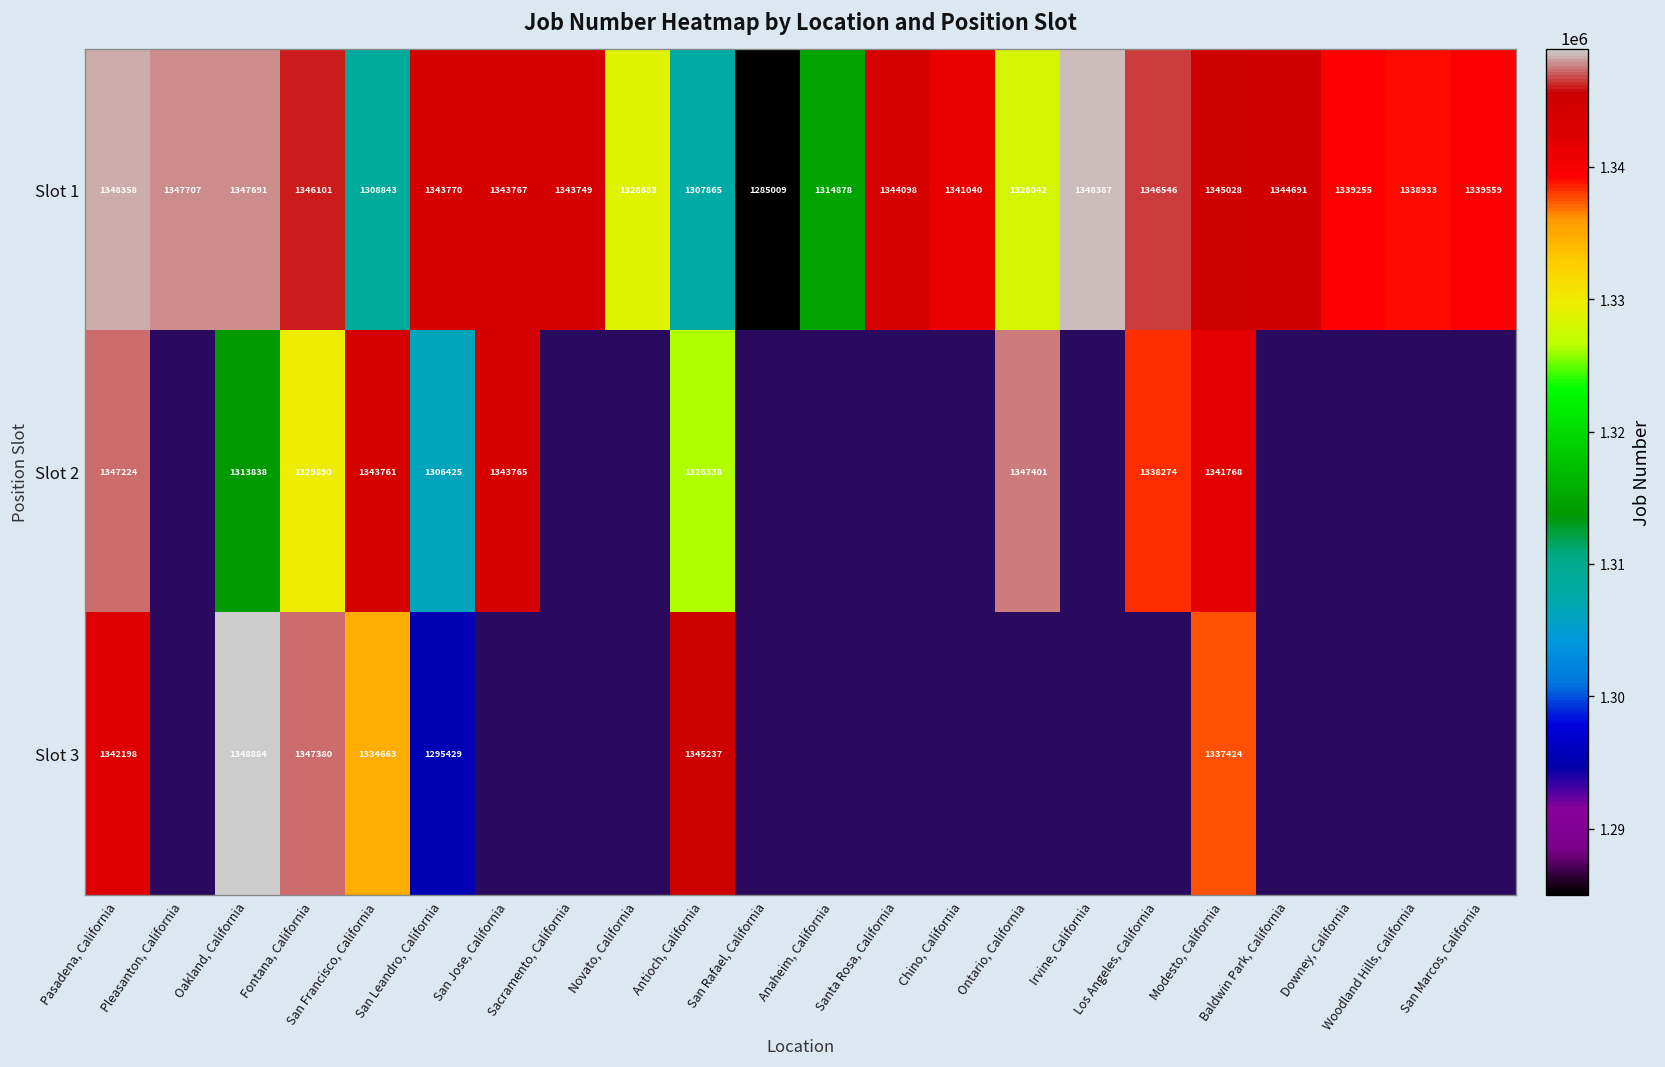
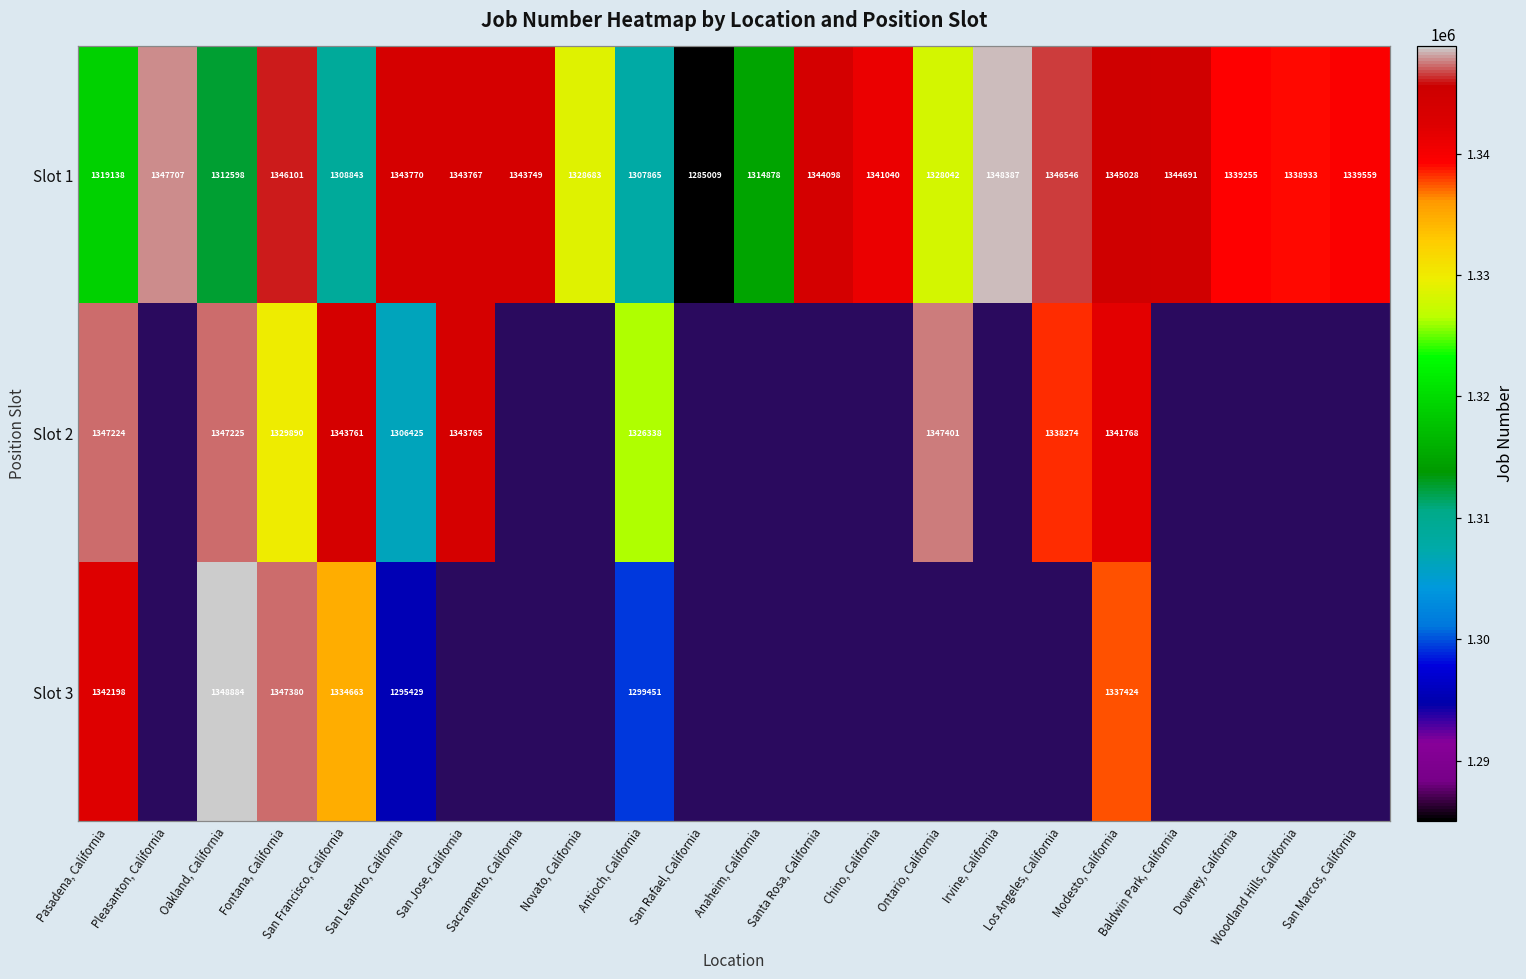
Slot 1, Pasadena, California: 1348358 -> 1319138
Slot 1, Oakland, California: 1347691 -> 1312598
Slot 2, Oakland, California: 1313838 -> 1347225
Slot 3, Antioch, California: 1345237 -> 1299451
